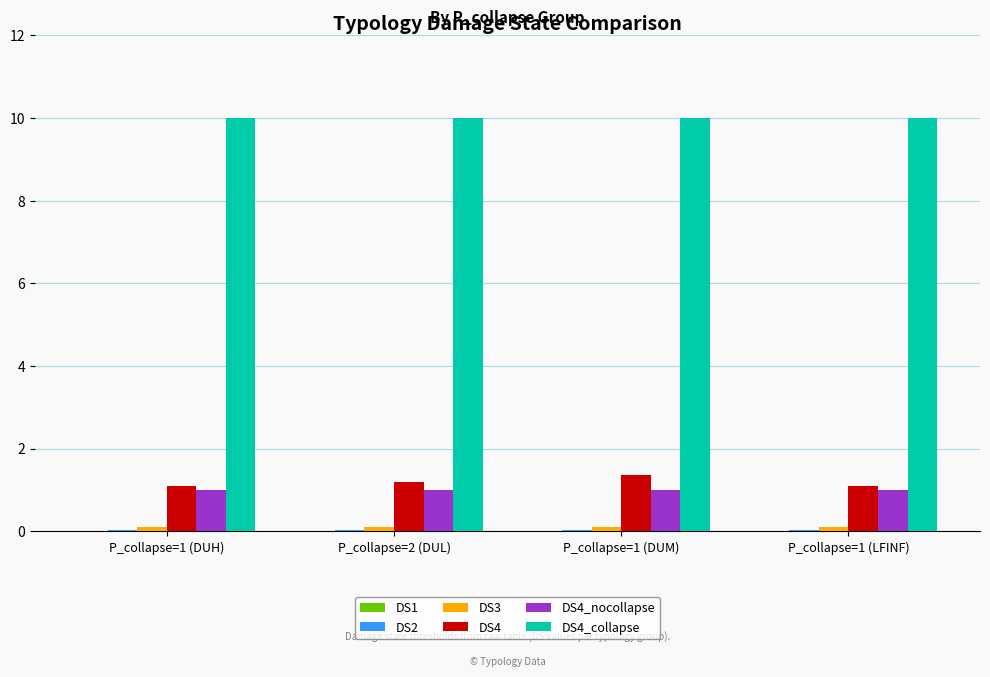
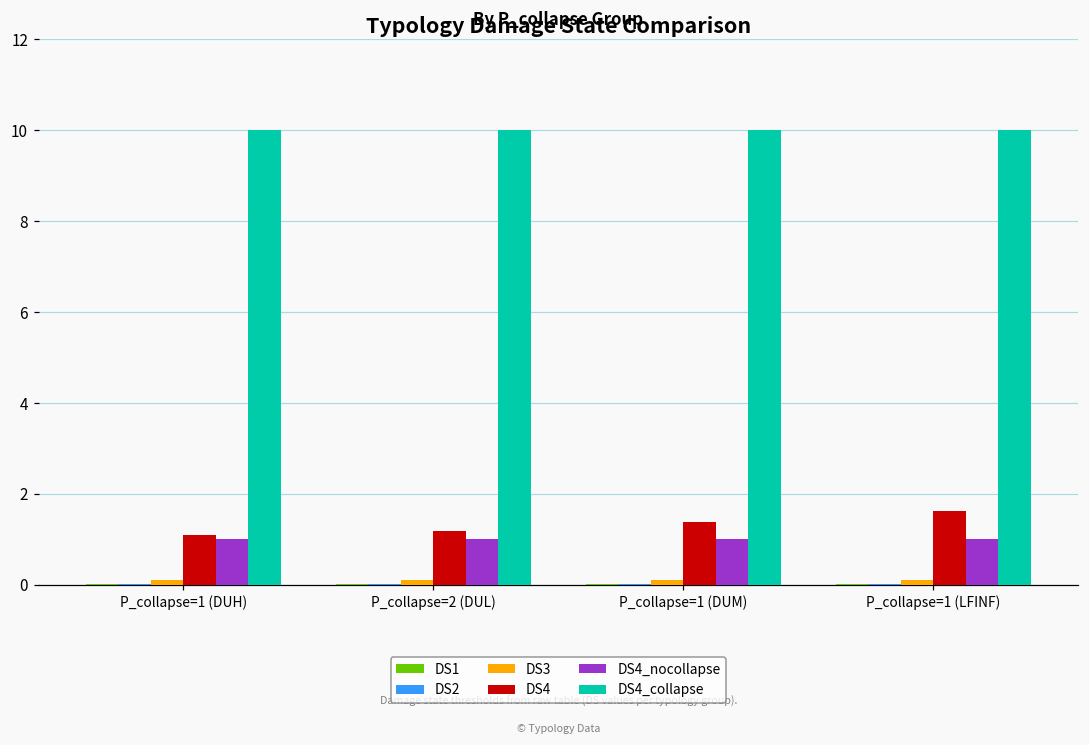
DS4, P_collapse=1 (LFINF): 1.1 -> 1.6
